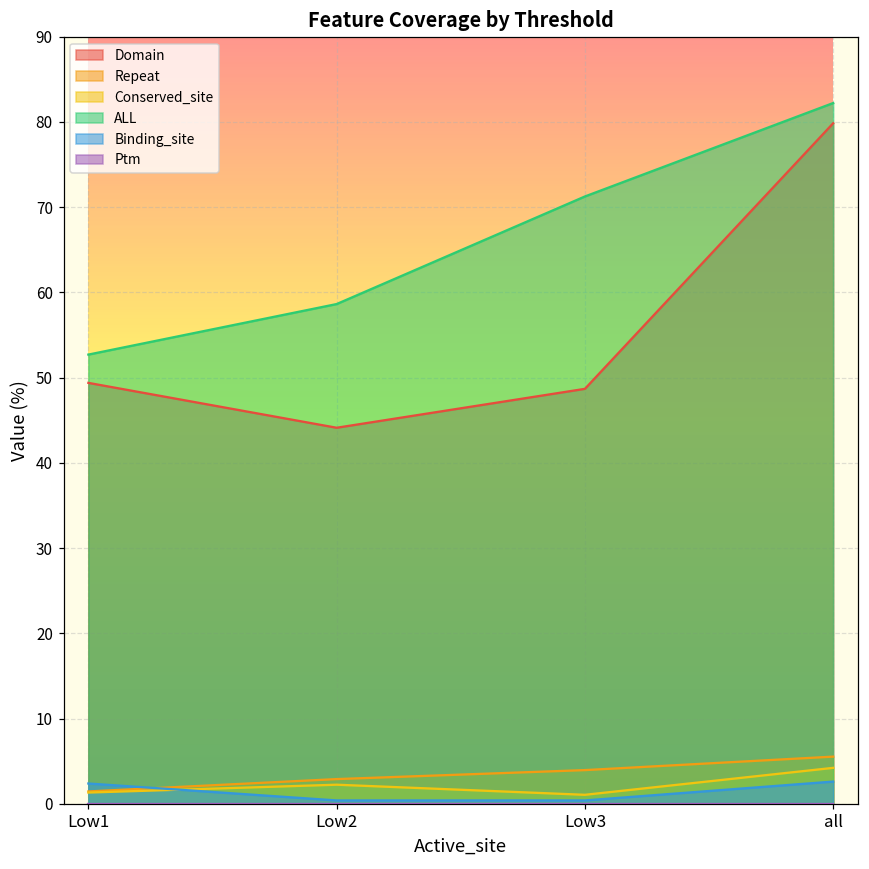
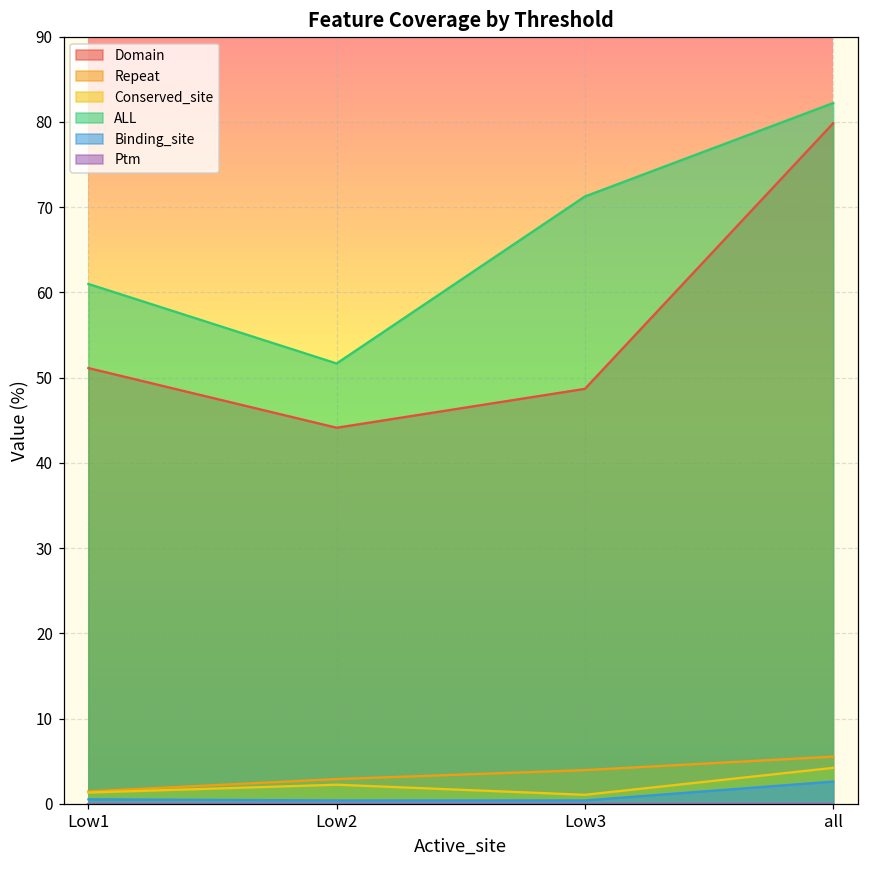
Domain, Low1: 49 -> 51
ALL, Low1: 53 -> 61
Binding_site, Low1: 2 -> 1
ALL, Low2: 59 -> 52
